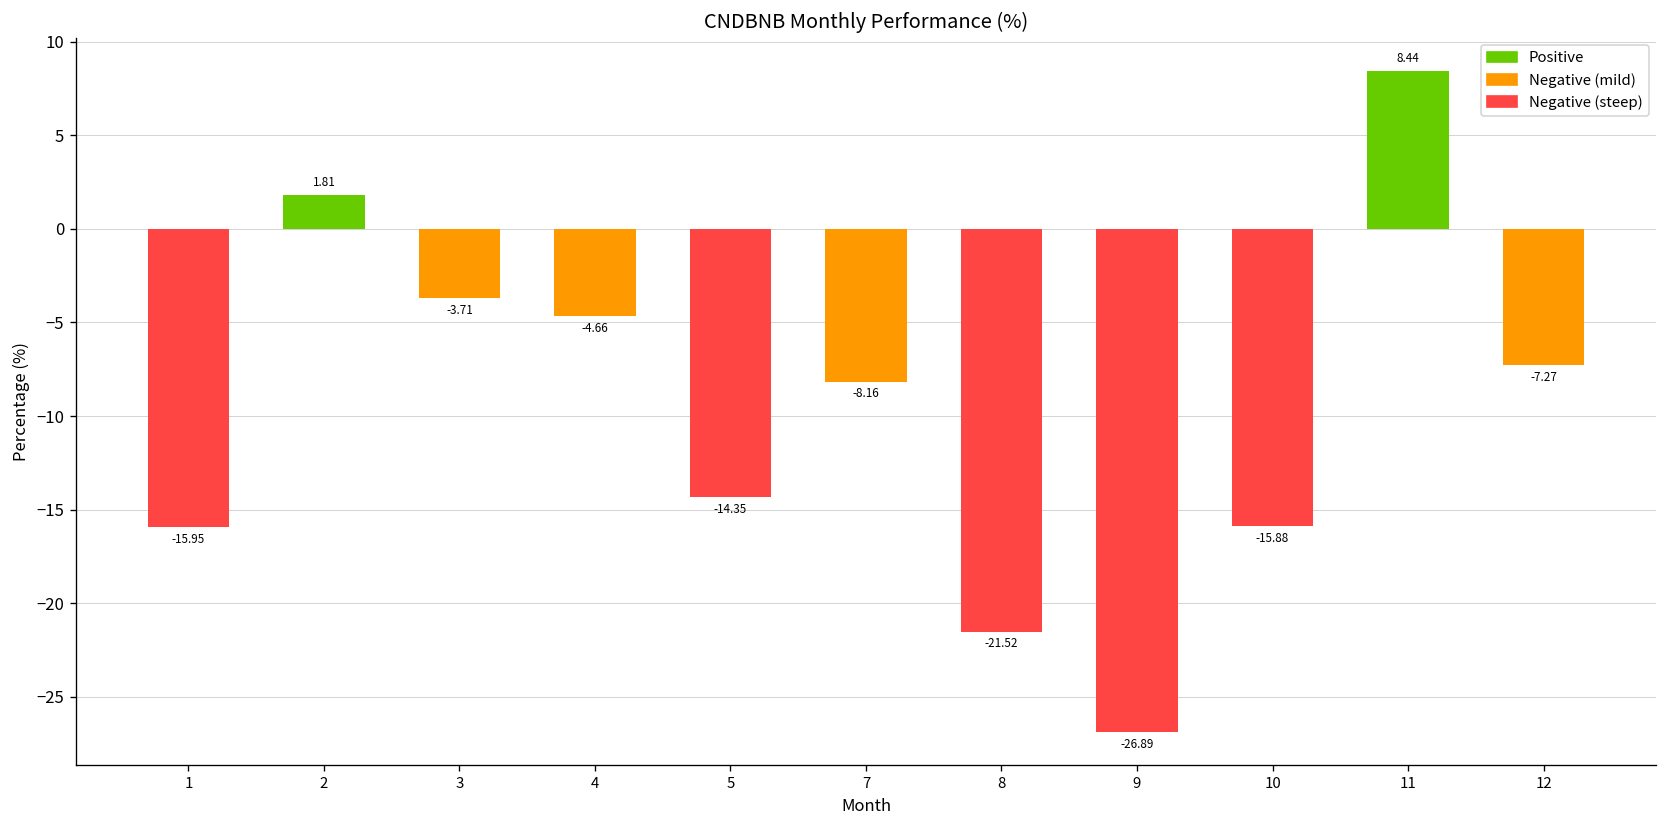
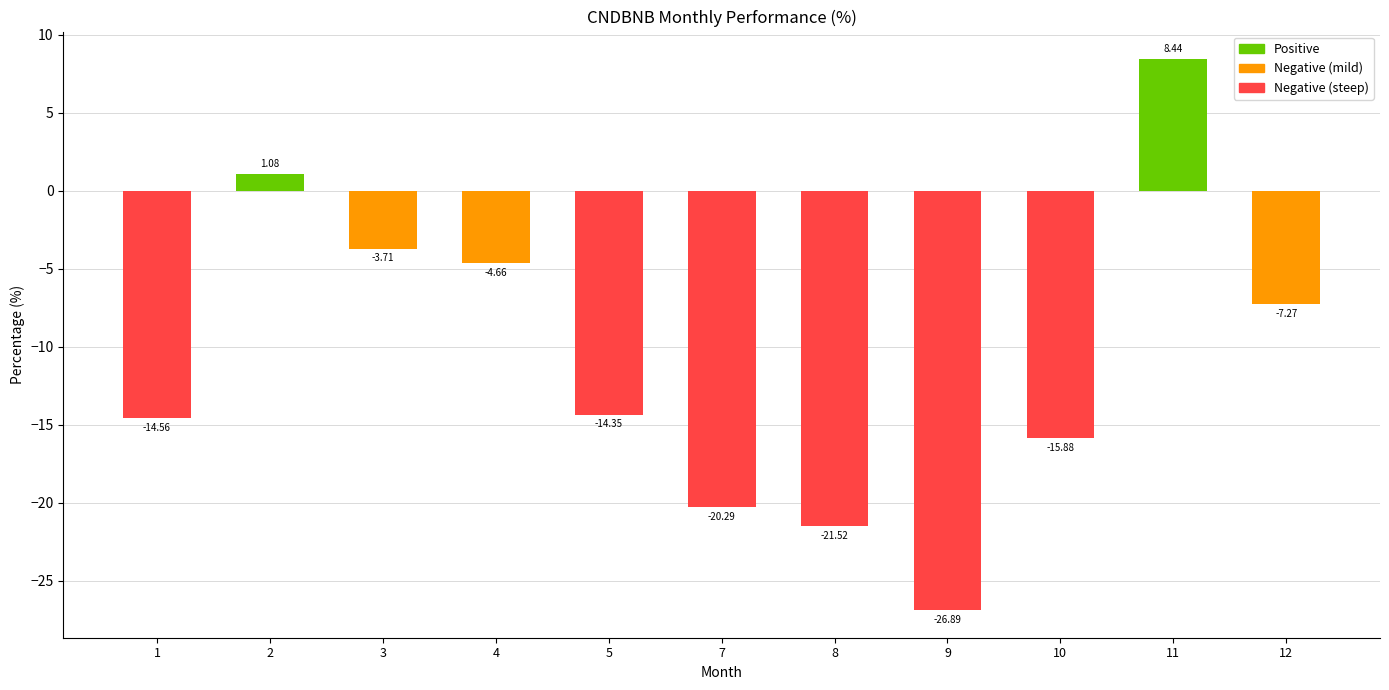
1: -15.95 -> -14.56
2: 1.81 -> 1.08
7: -8.16 -> -20.29
